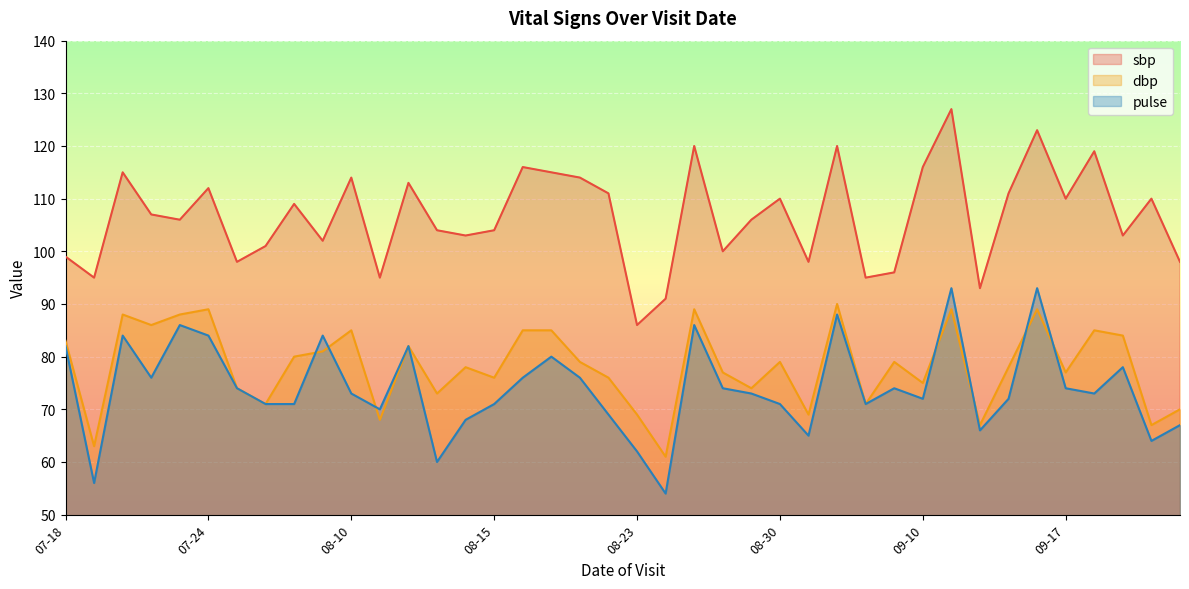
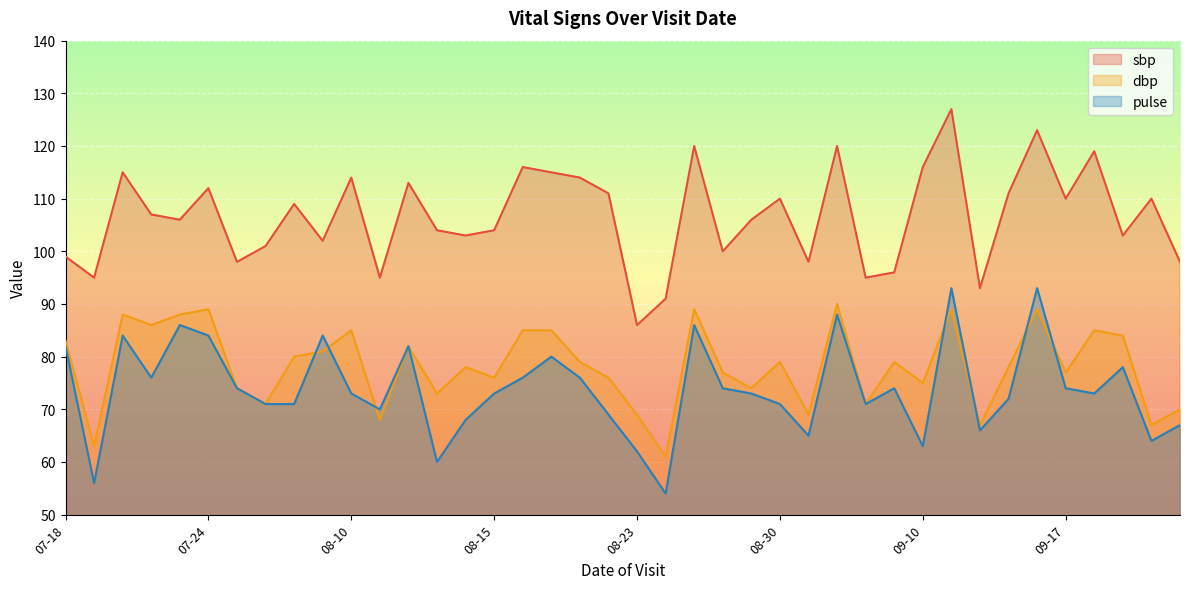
pulse, 08-15: 71 -> 73
pulse, 09-10: 72 -> 63
